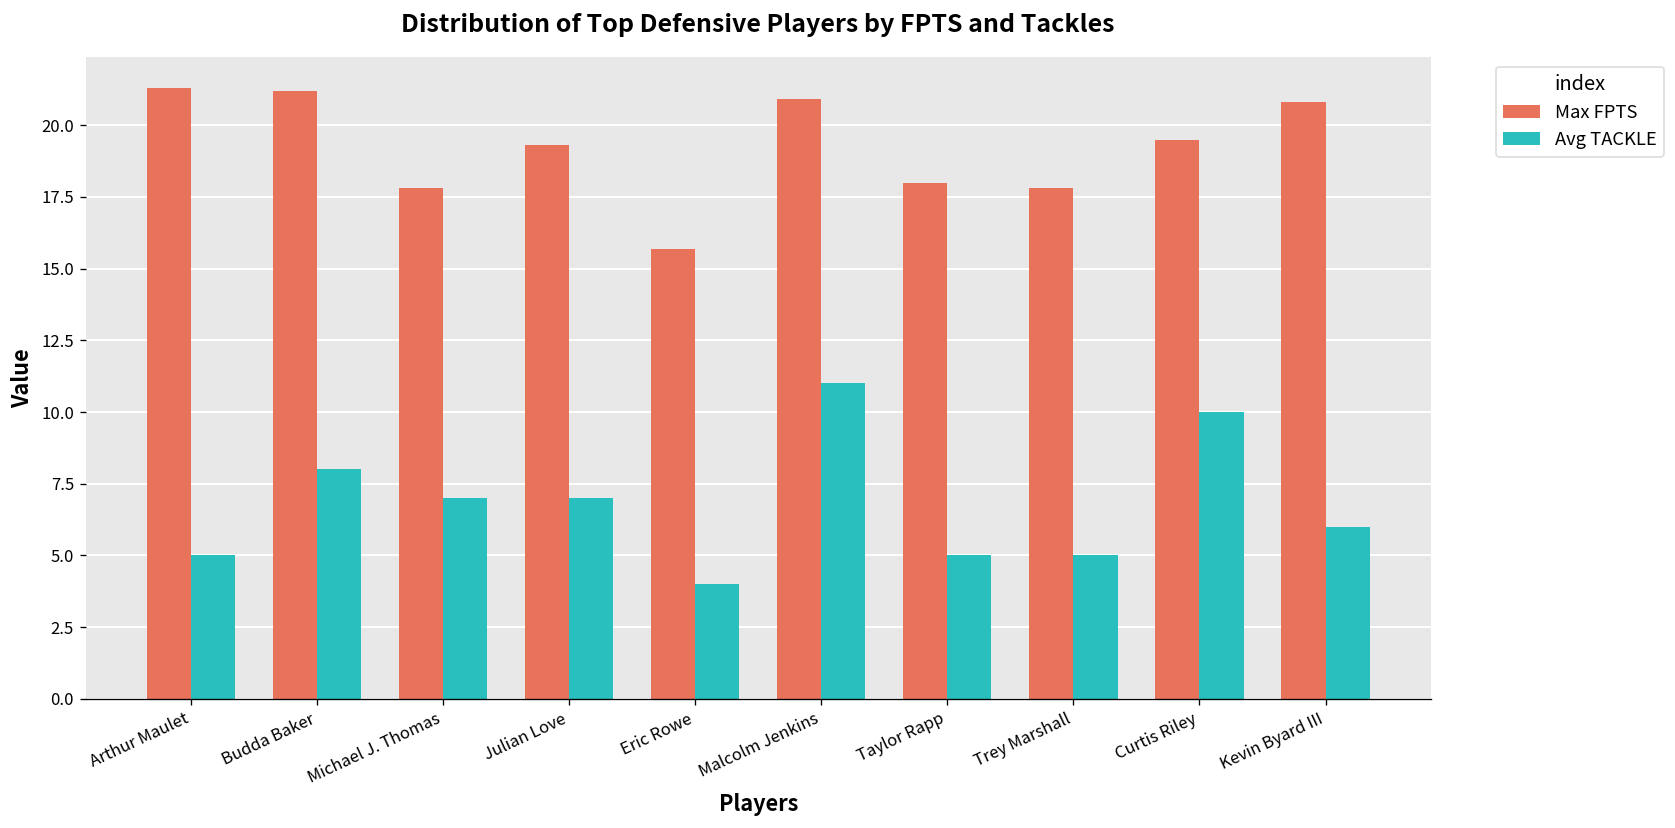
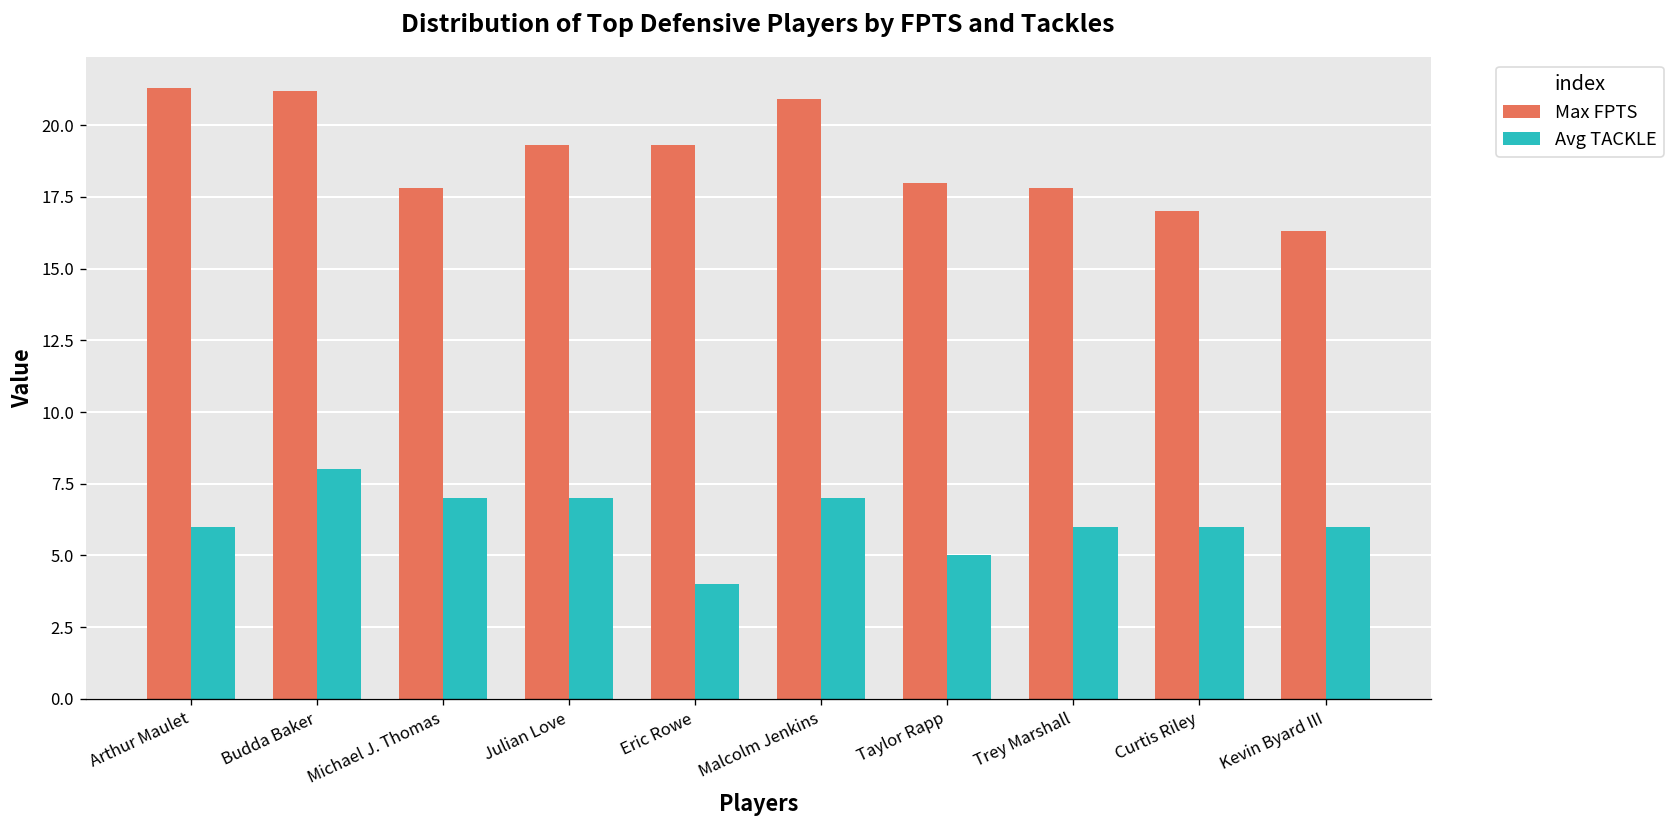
Avg TACKLE, Arthur Maulet: 5 -> 6
Max FPTS, Eric Rowe: 15.7 -> 19.3
Avg TACKLE, Malcolm Jenkins: 11 -> 7
Avg TACKLE, Trey Marshall: 5 -> 6
Max FPTS, Curtis Riley: 19.5 -> 17.0
Avg TACKLE, Curtis Riley: 10 -> 6
Max FPTS, Kevin Byard III: 20.8 -> 16.3
